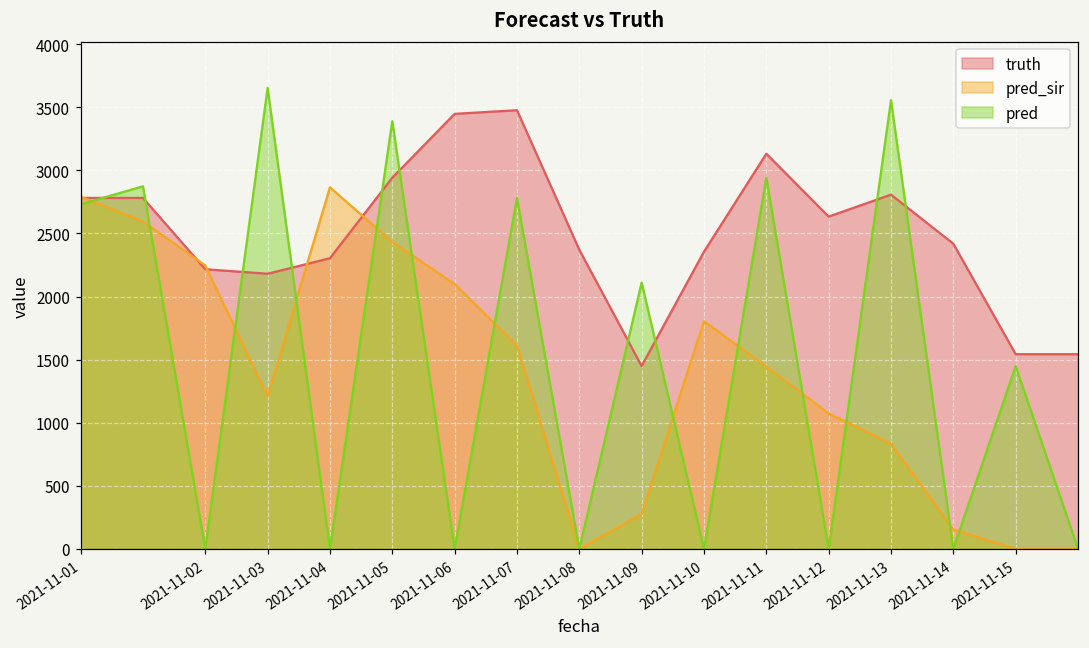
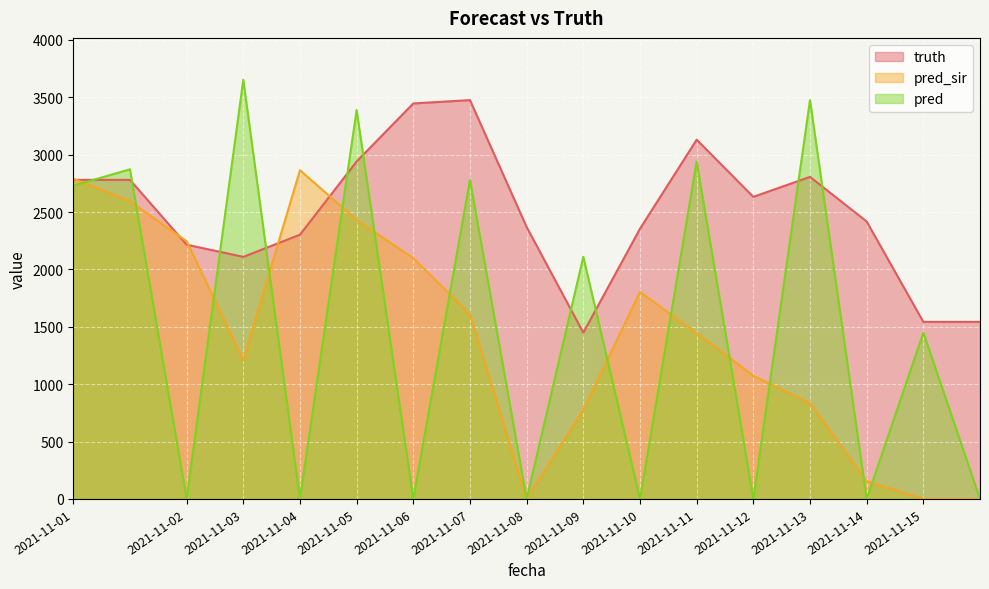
truth, 2021-11-03: 2180 -> 2110
pred_sir, 2021-11-09: 280 -> 780
pred, 2021-11-13: 3560 -> 3480
